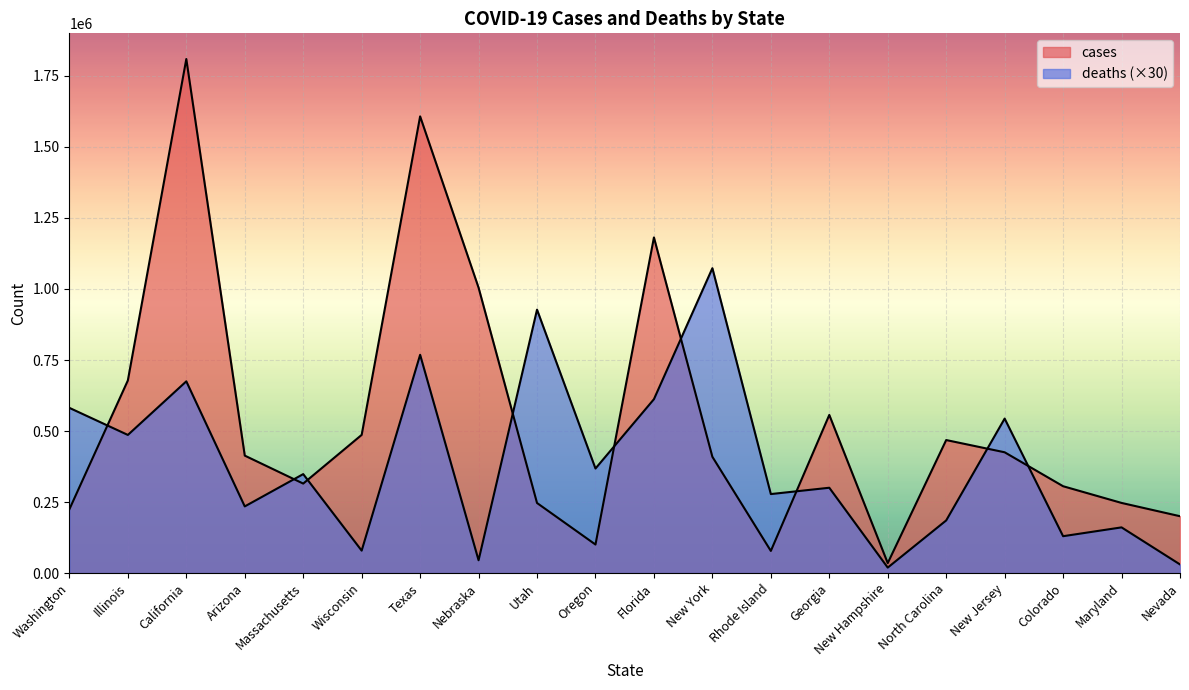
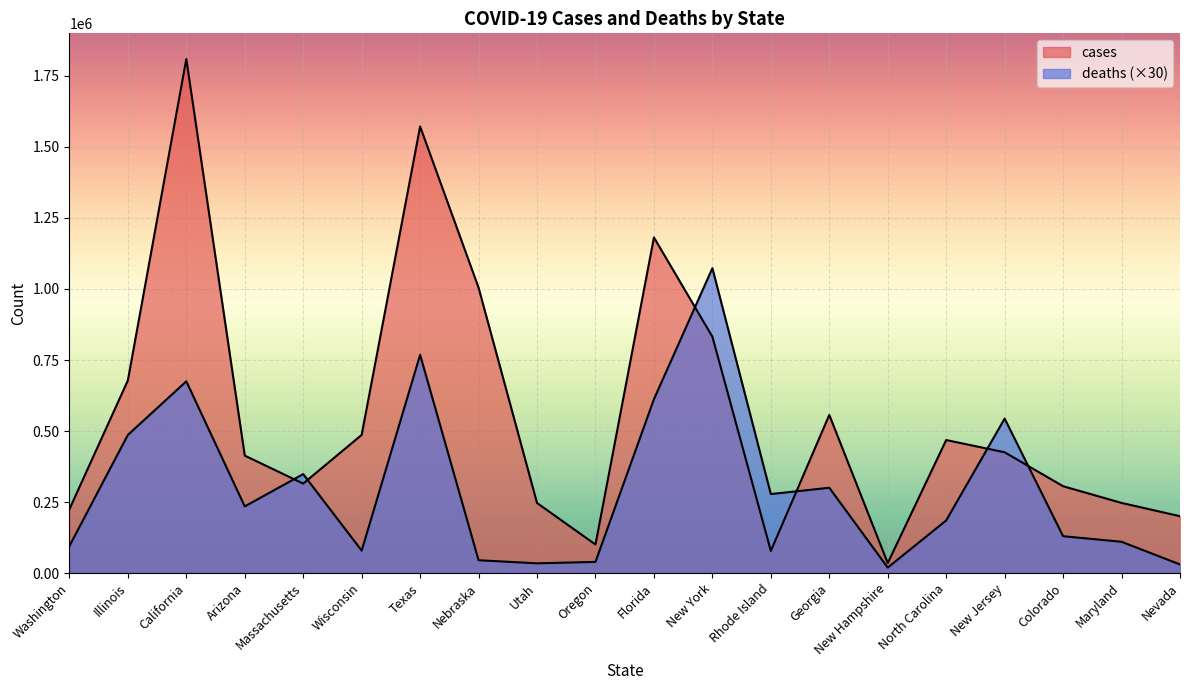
deaths (×30), Washington: 580000 -> 100000
cases, Texas: 1610000 -> 1570000
deaths (×30), Utah: 930000 -> 30000
deaths (×30), Oregon: 370000 -> 40000
cases, New York: 410000 -> 830000
deaths (×30), Maryland: 160000 -> 110000
